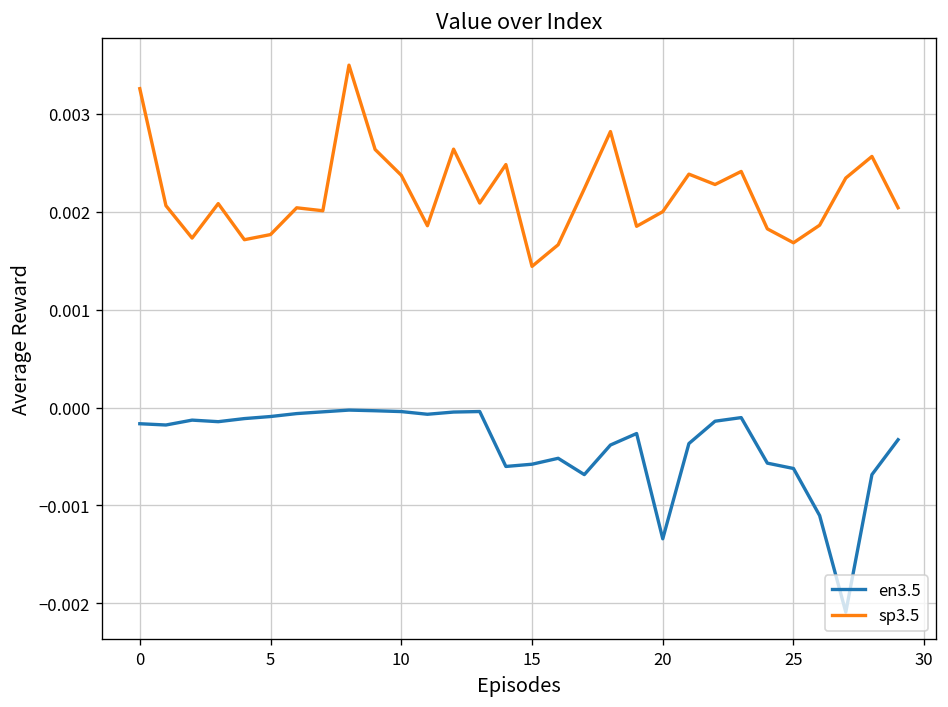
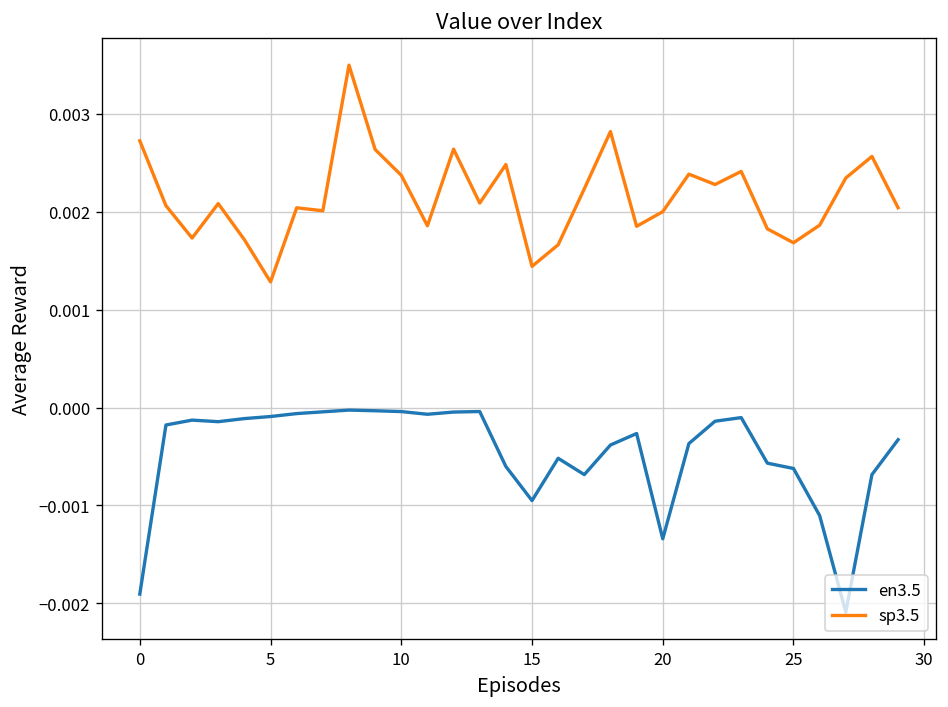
en3.5, 0: -0.0002 -> -0.0019
sp3.5, 0: 0.0033 -> 0.0027
sp3.5, 5: 0.0018 -> 0.0013
en3.5, 15: -0.0006 -> -0.0010
